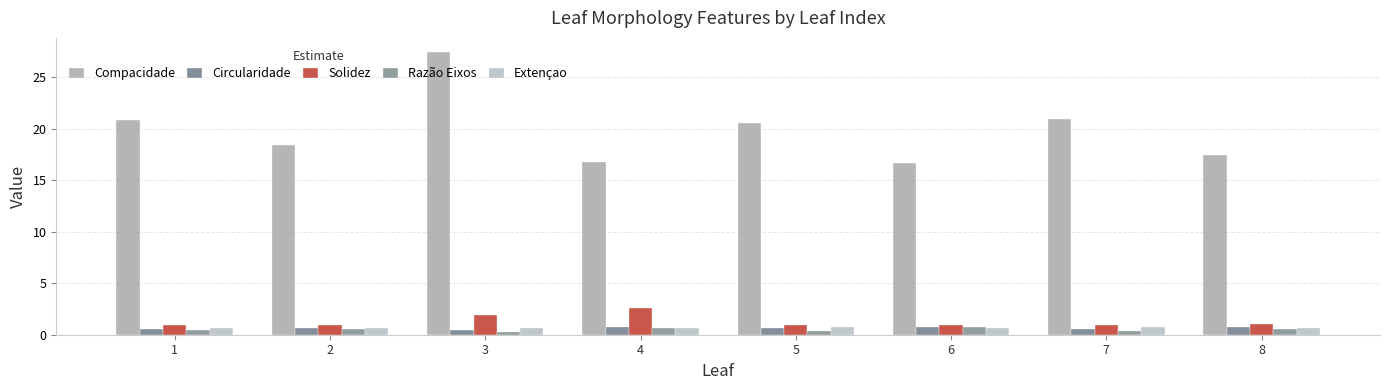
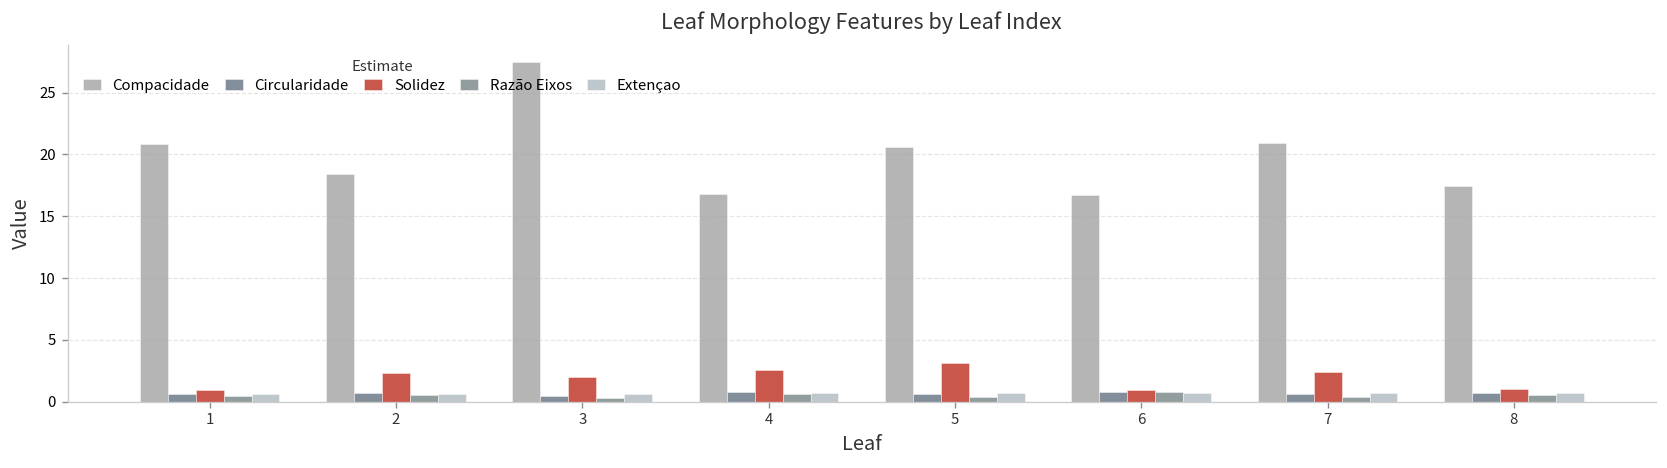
Solidez, 2: 1.0 -> 2.3
Solidez, 5: 1.0 -> 3.2
Solidez, 7: 1.0 -> 2.4
